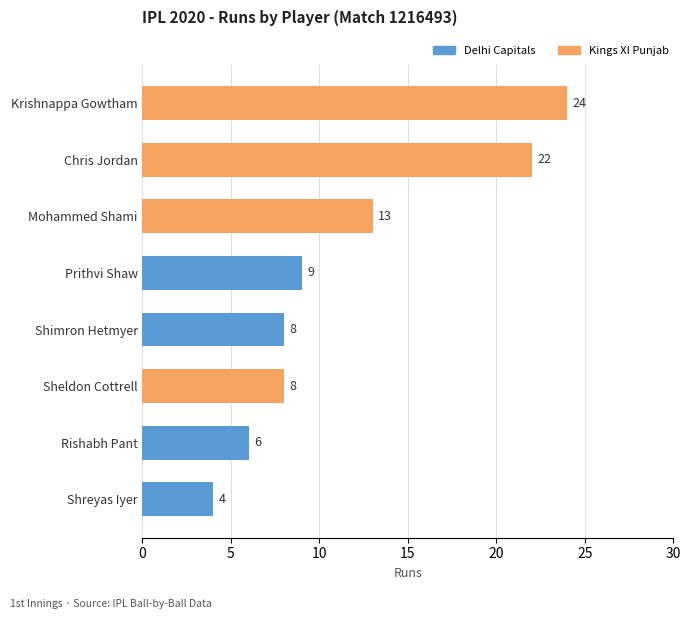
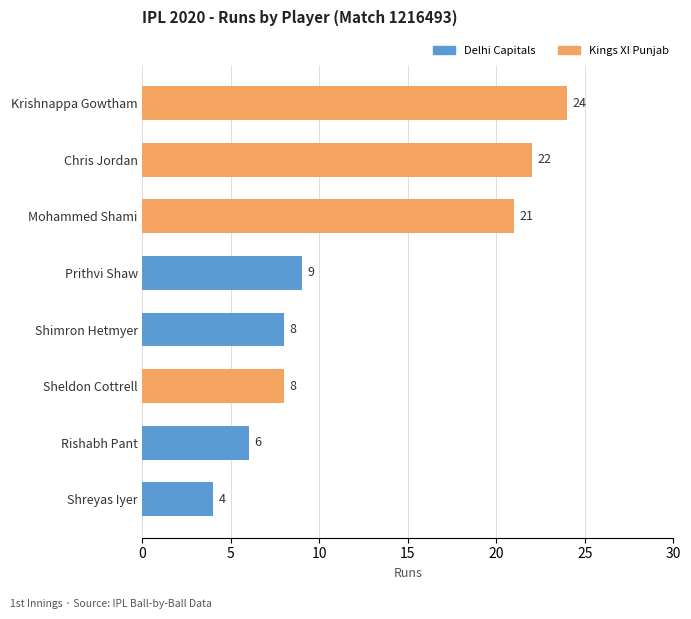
Mohammed Shami: 13 -> 21
